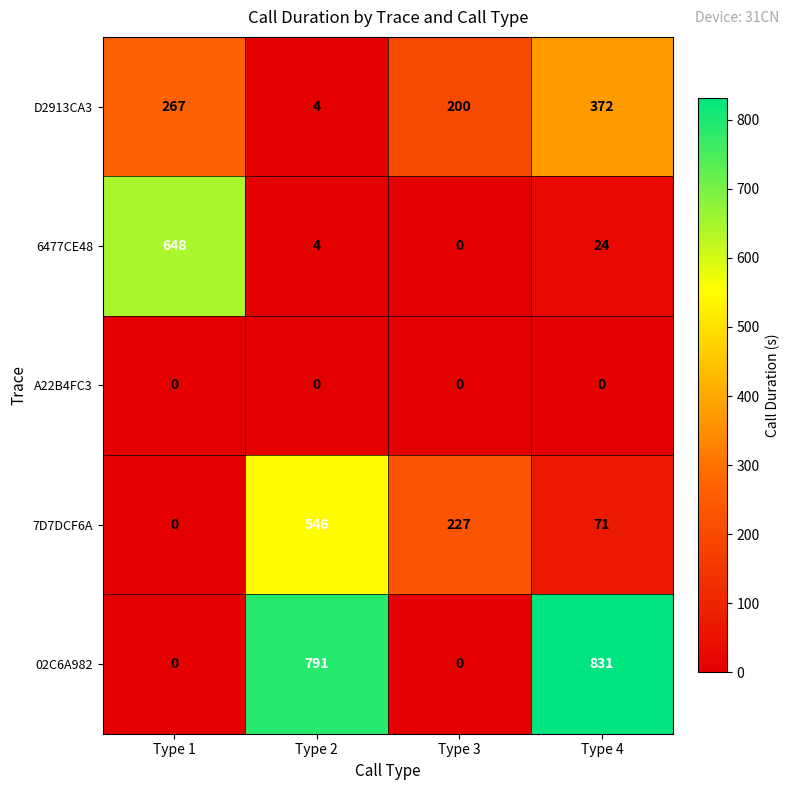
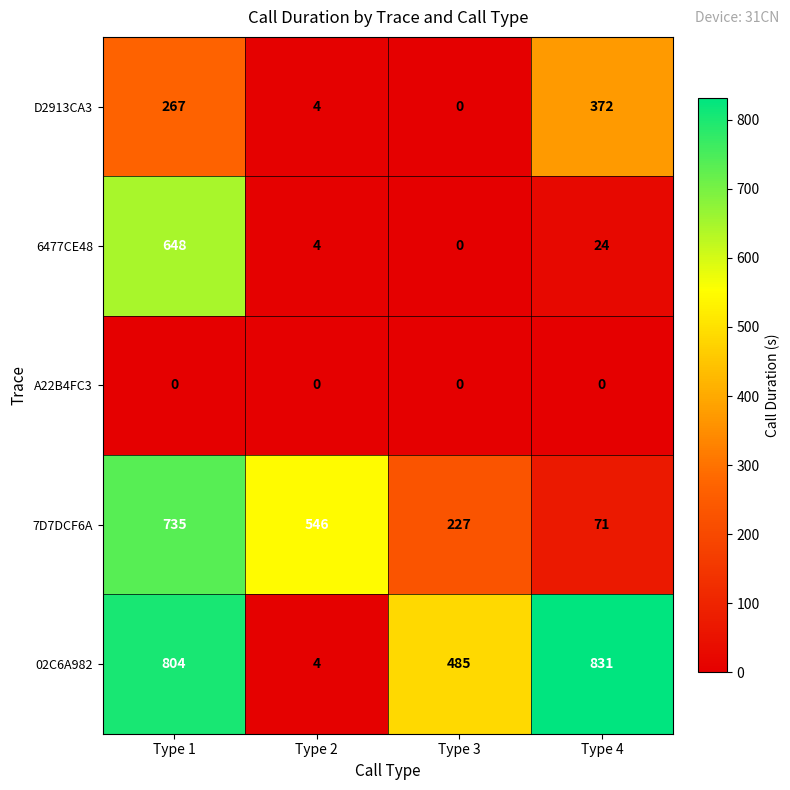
D2913CA3, Type 3: 200 -> 0
7D7DCF6A, Type 1: 0 -> 735
02C6A982, Type 1: 0 -> 804
02C6A982, Type 2: 791 -> 4
02C6A982, Type 3: 0 -> 485
